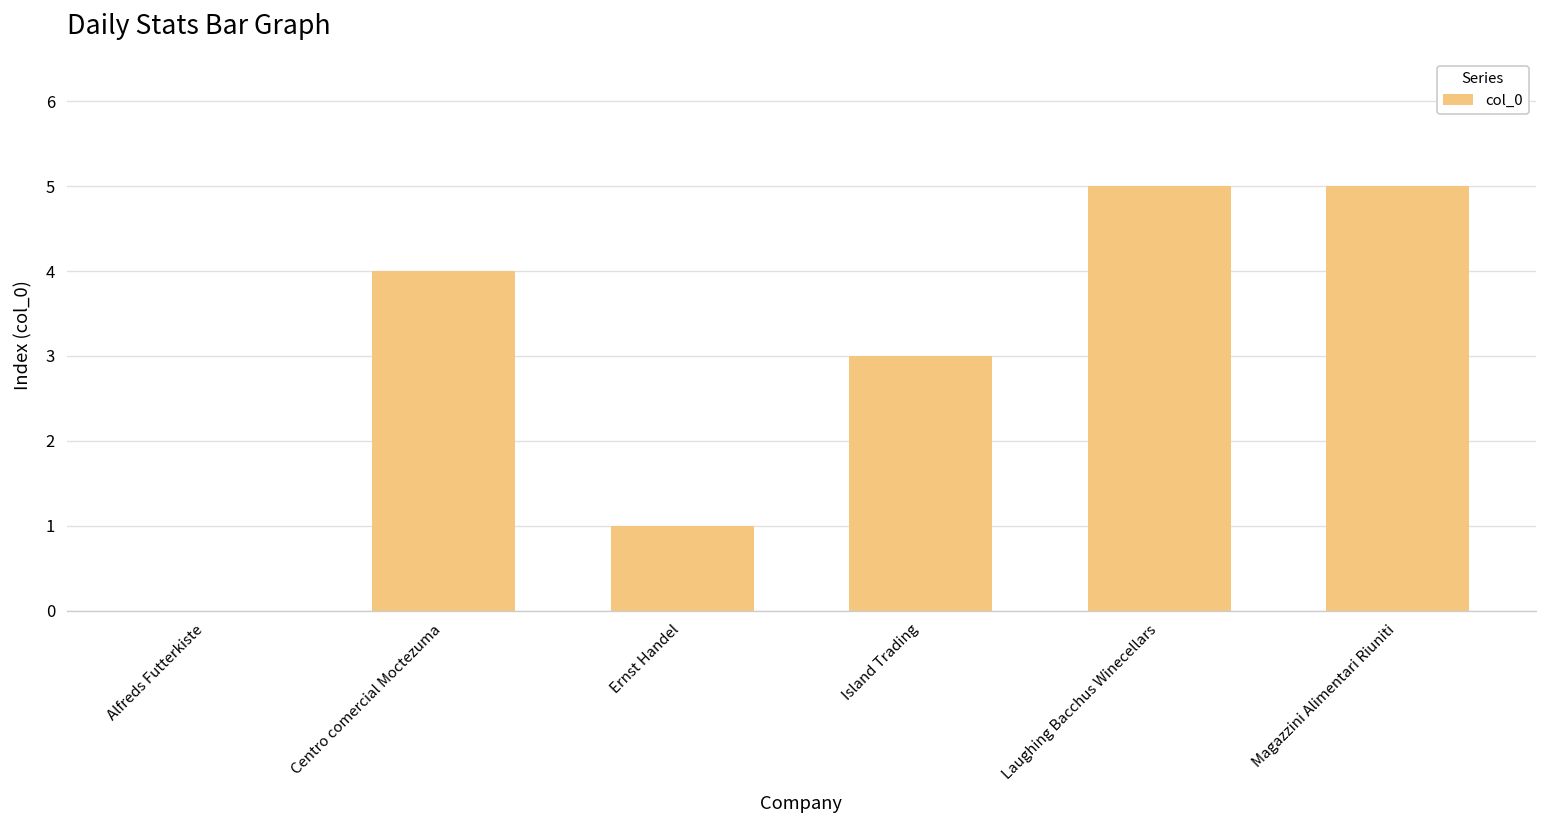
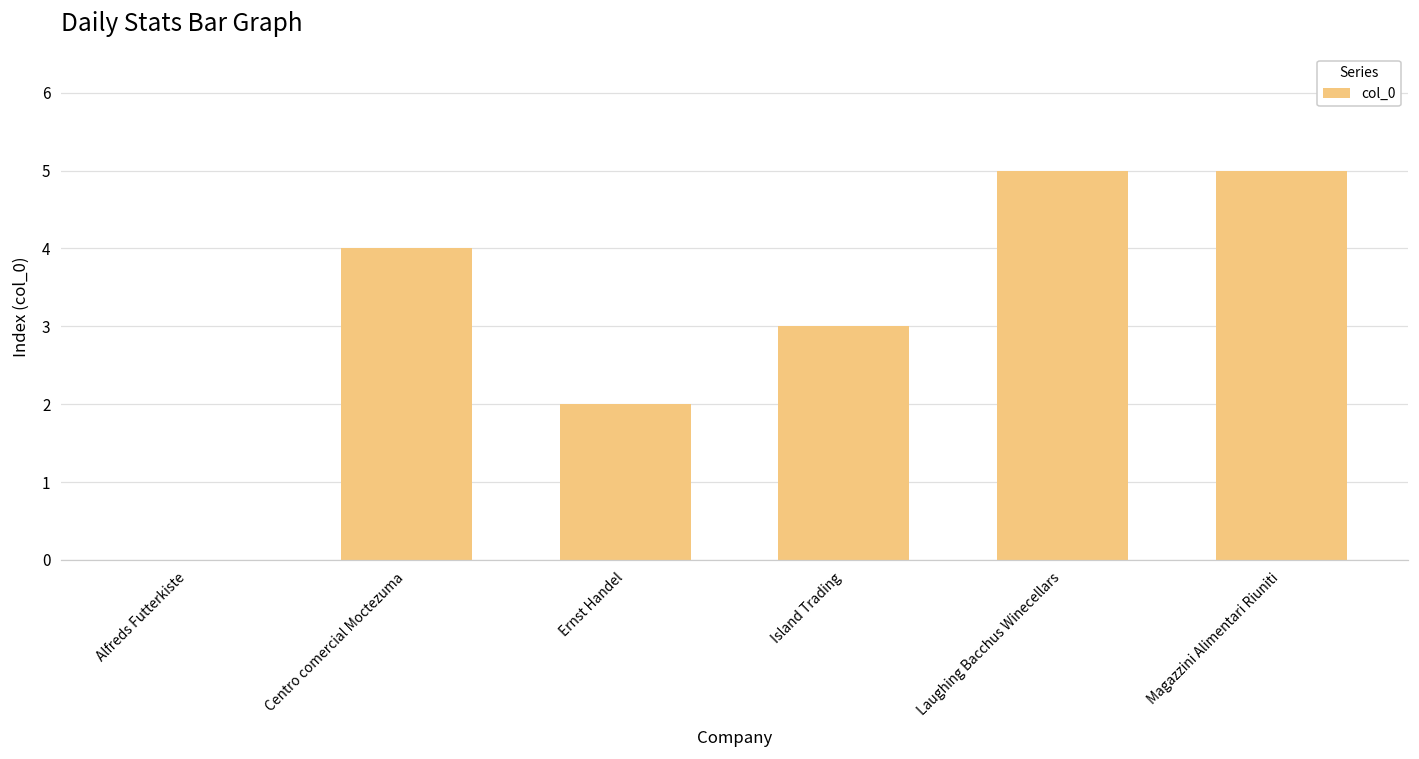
Ernst Handel: 1 -> 2
